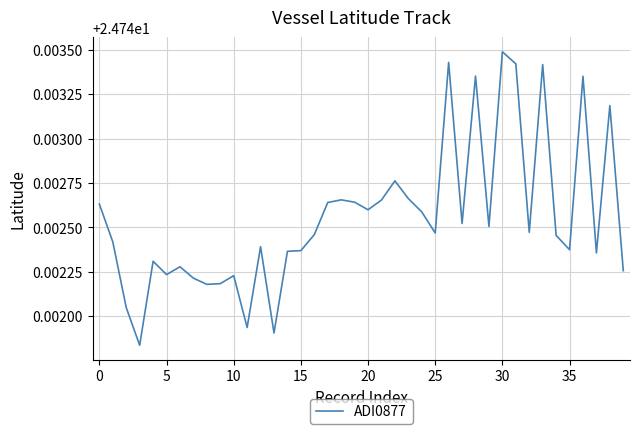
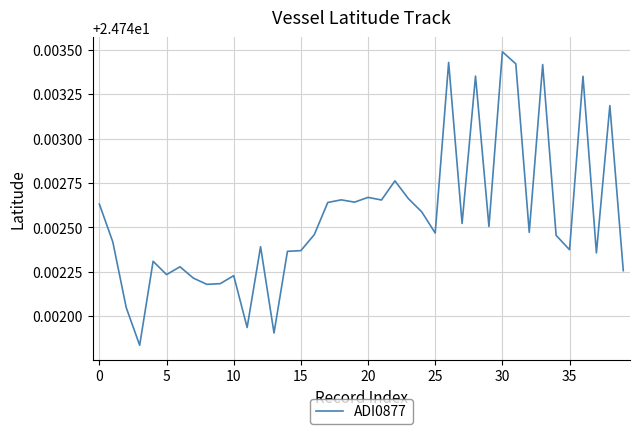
20: 24.74260 -> 24.74267
